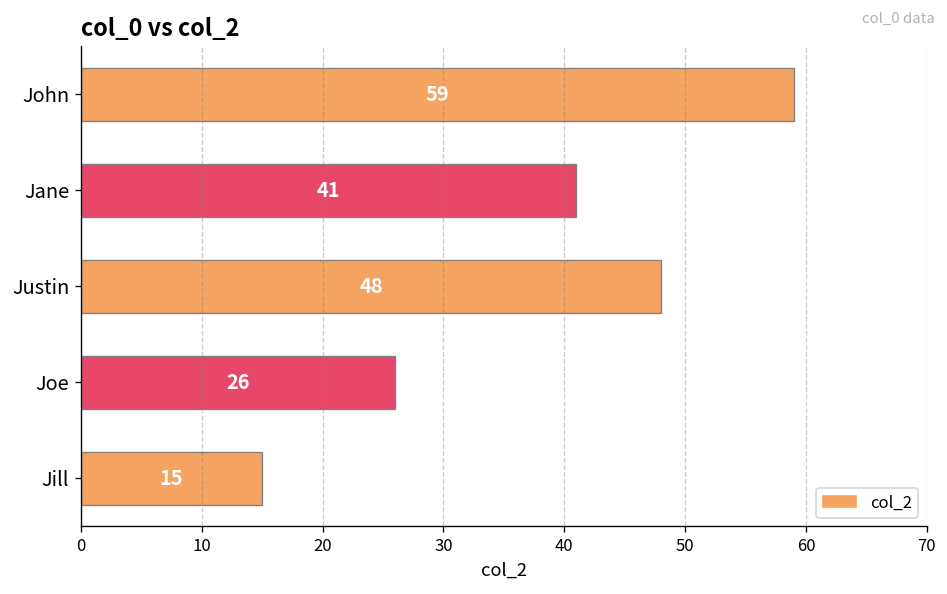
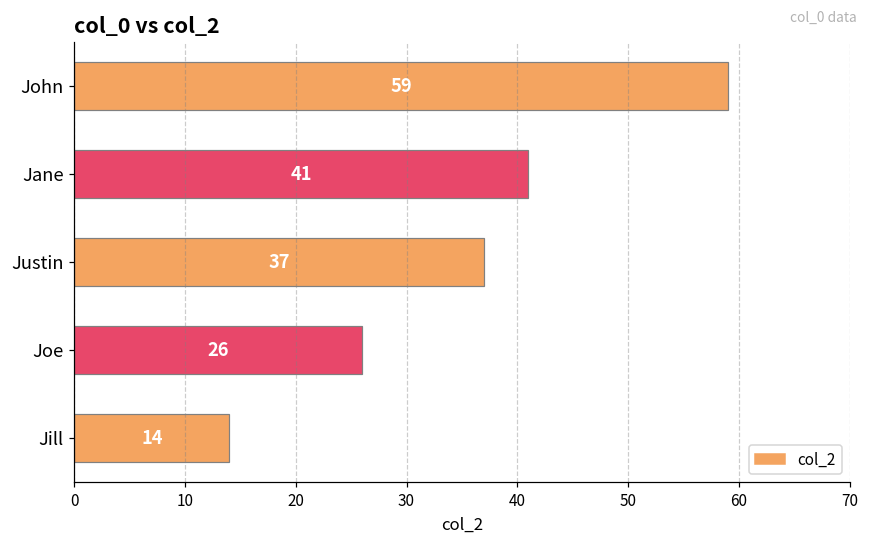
Justin: 48 -> 37
Jill: 15 -> 14
